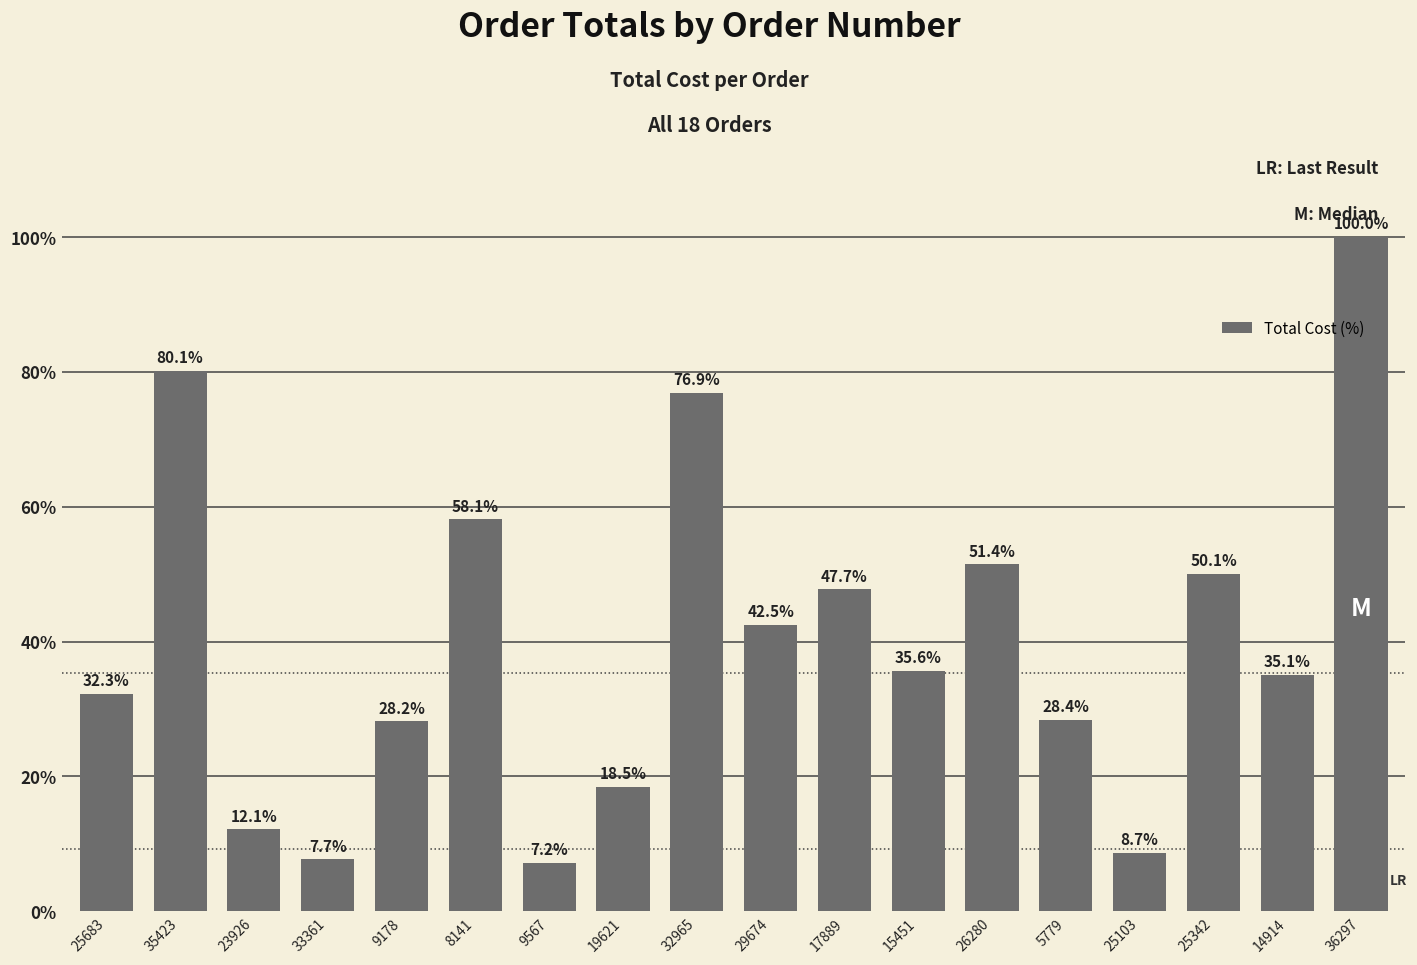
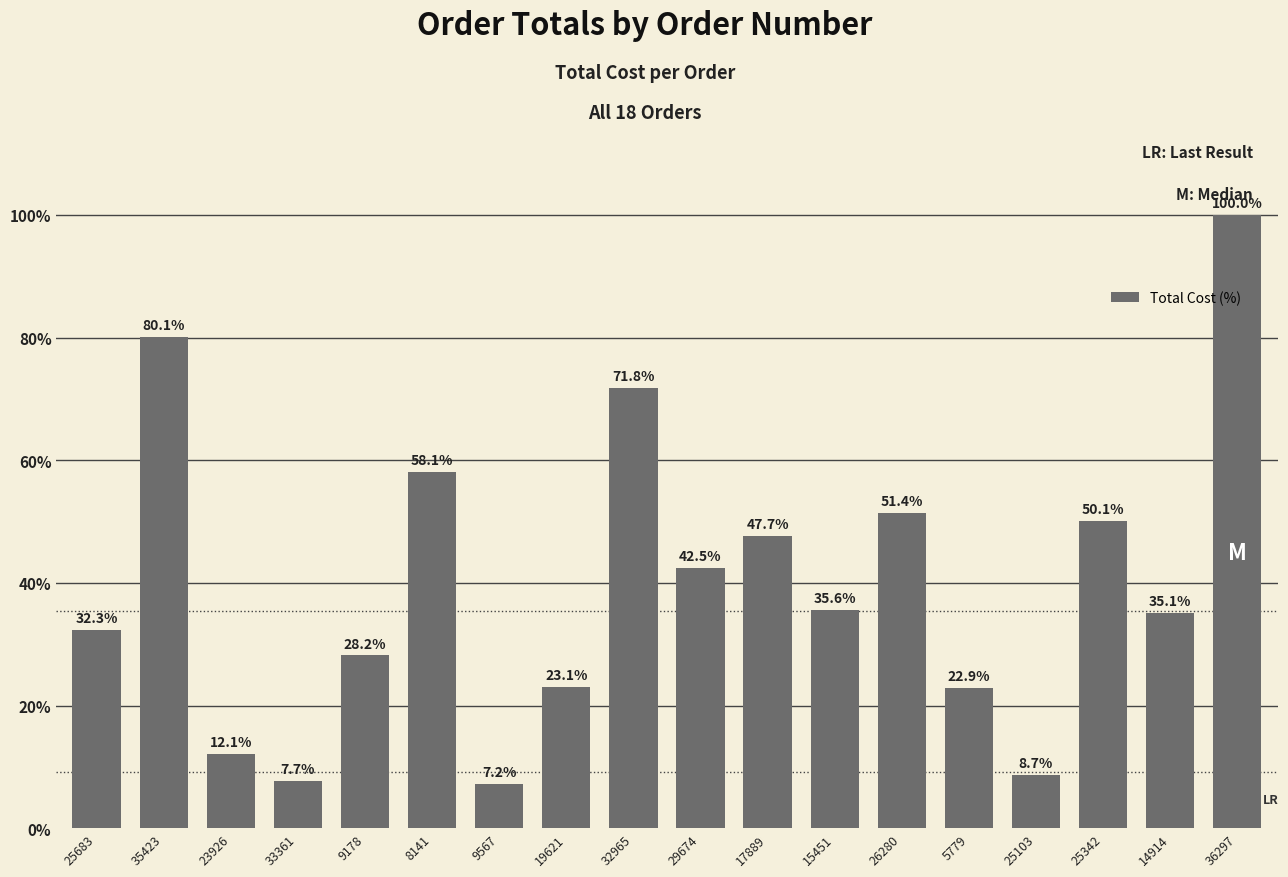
19621: 18.5% -> 23.1%
32965: 76.9% -> 71.8%
5779: 28.4% -> 22.9%
